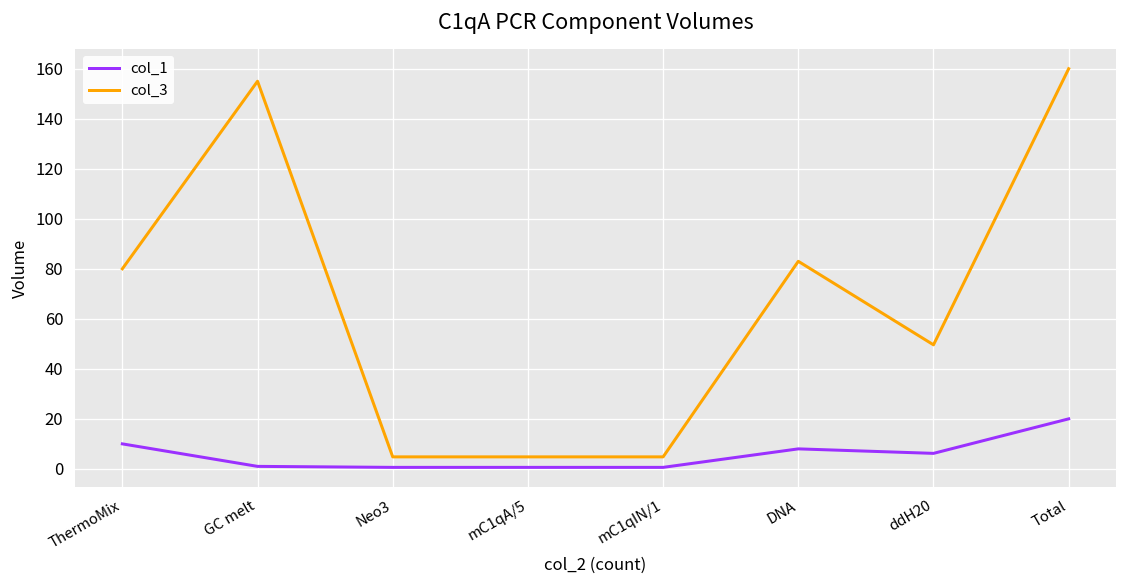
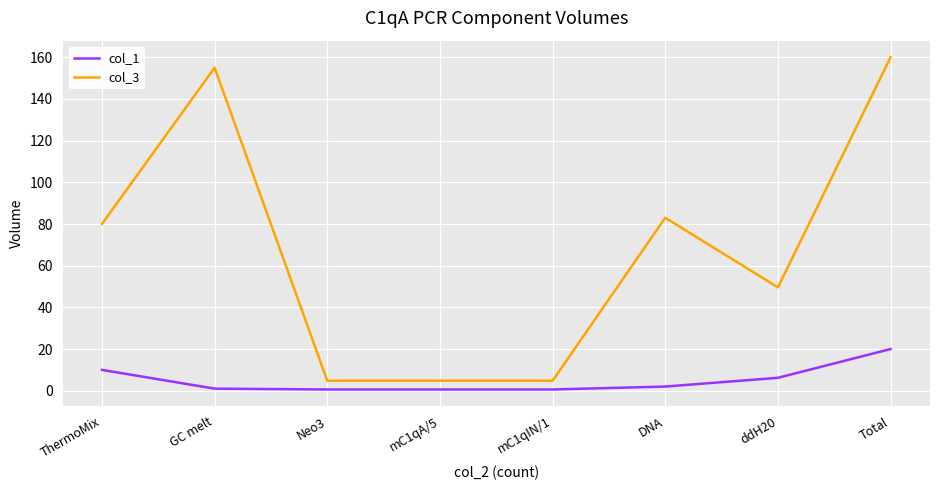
col_1, DNA: 8 -> 2
